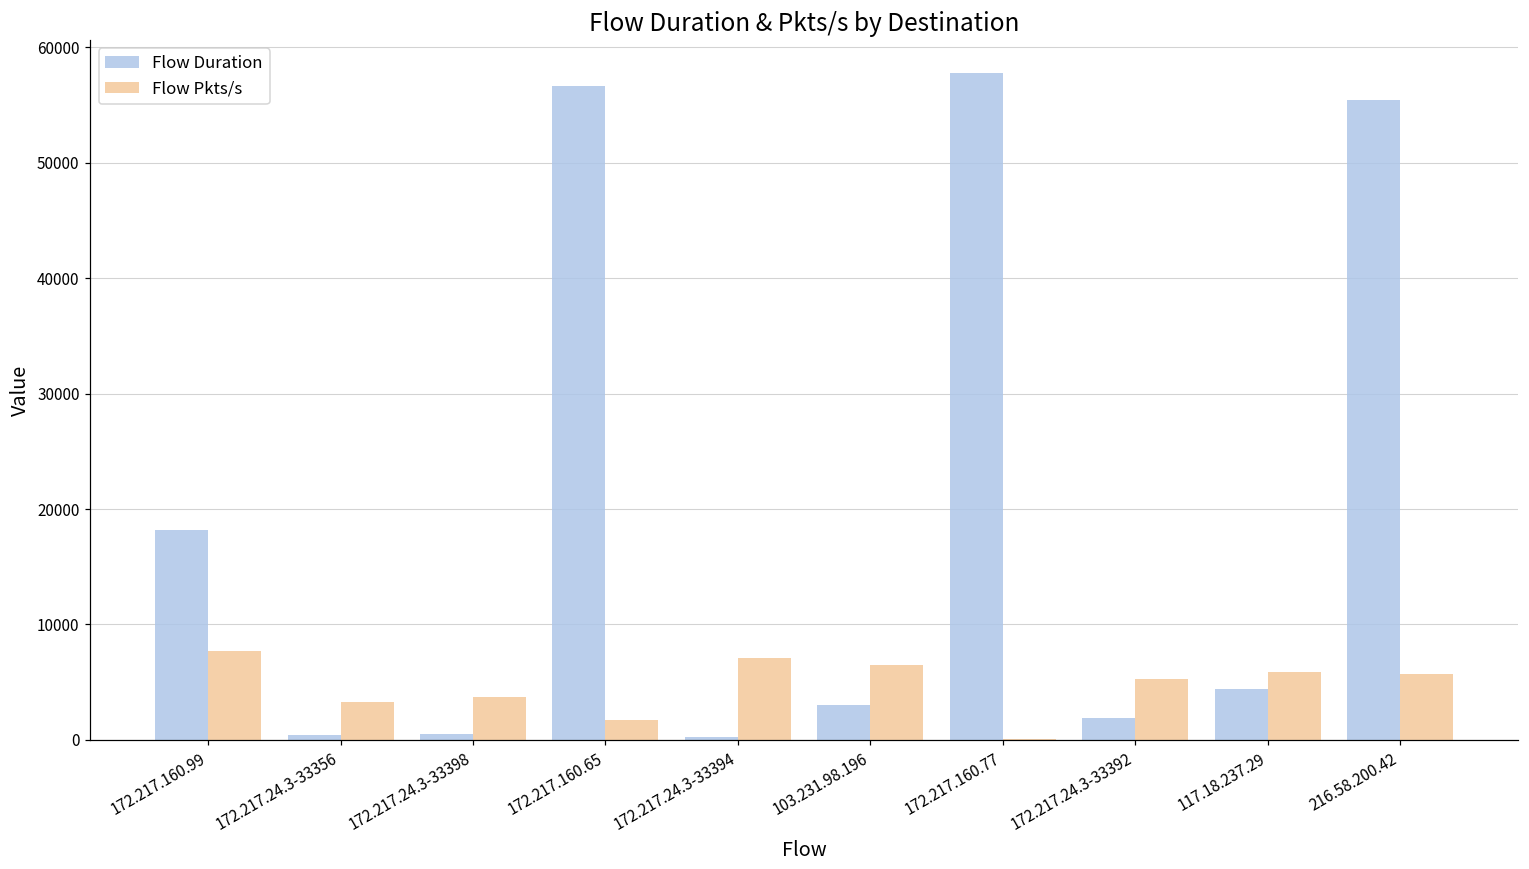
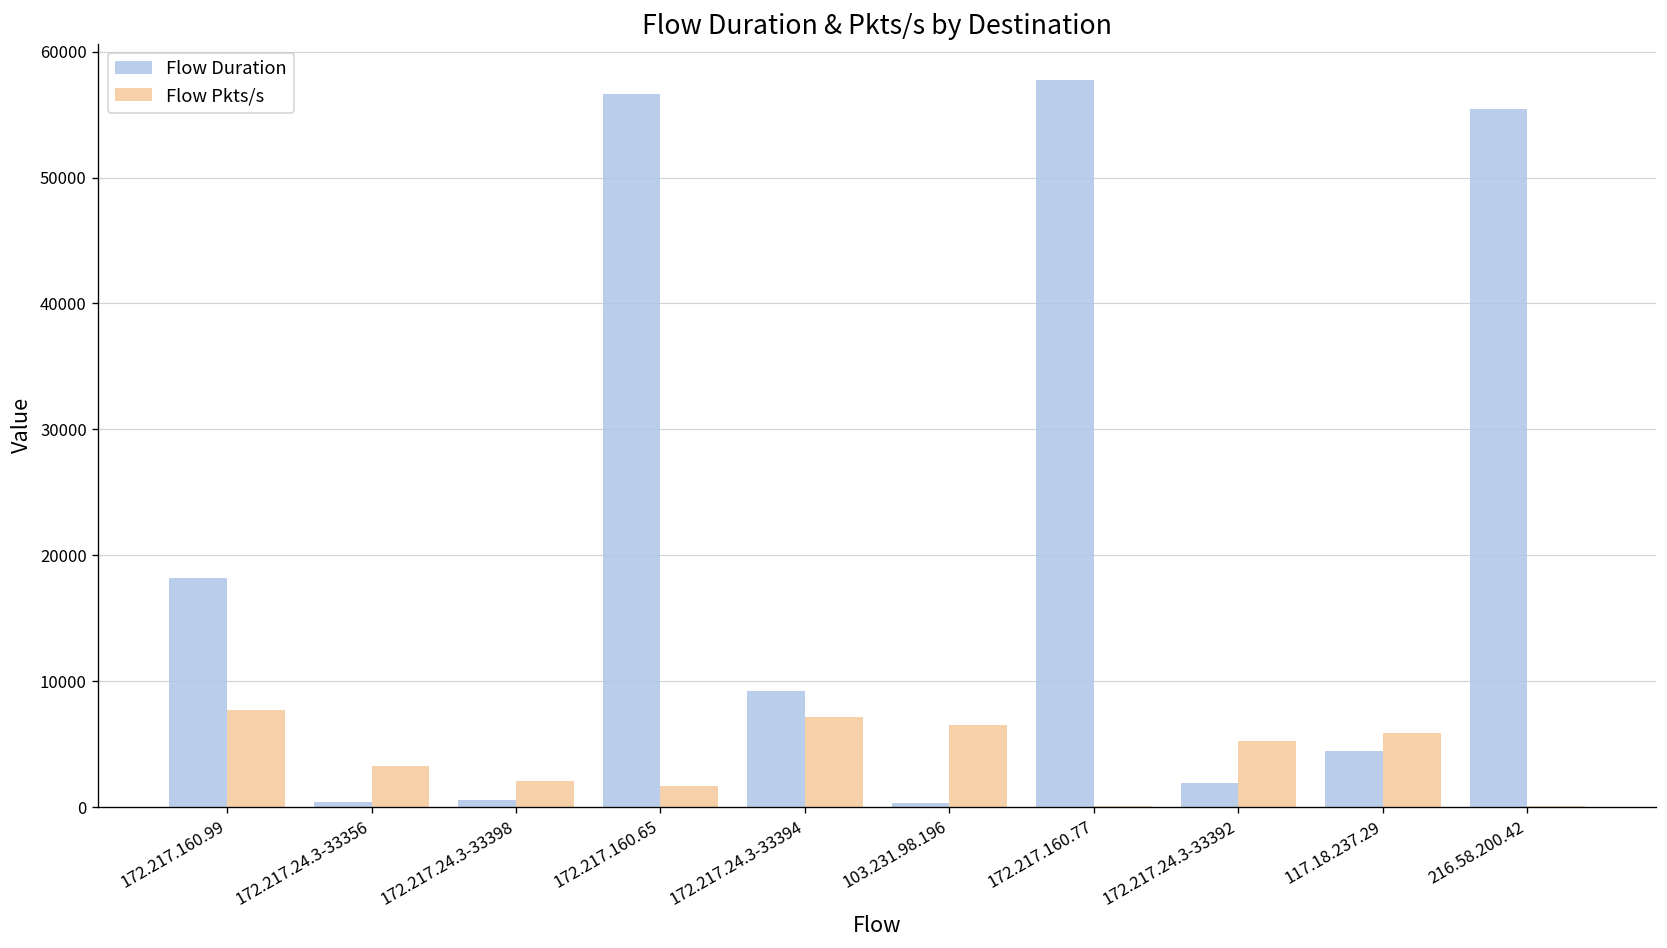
Flow Pkts/s, 172.217.24.3-33398: 3700 -> 2000
Flow Duration, 172.217.24.3-33394: 300 -> 9200
Flow Duration, 103.231.98.196: 3000 -> 300
Flow Pkts/s, 216.58.200.42: 5700 -> 100
